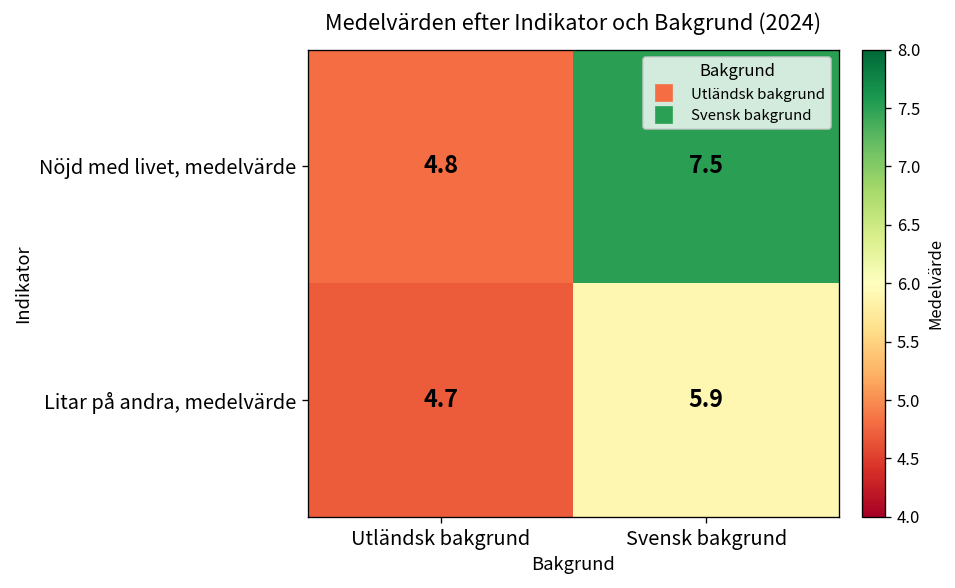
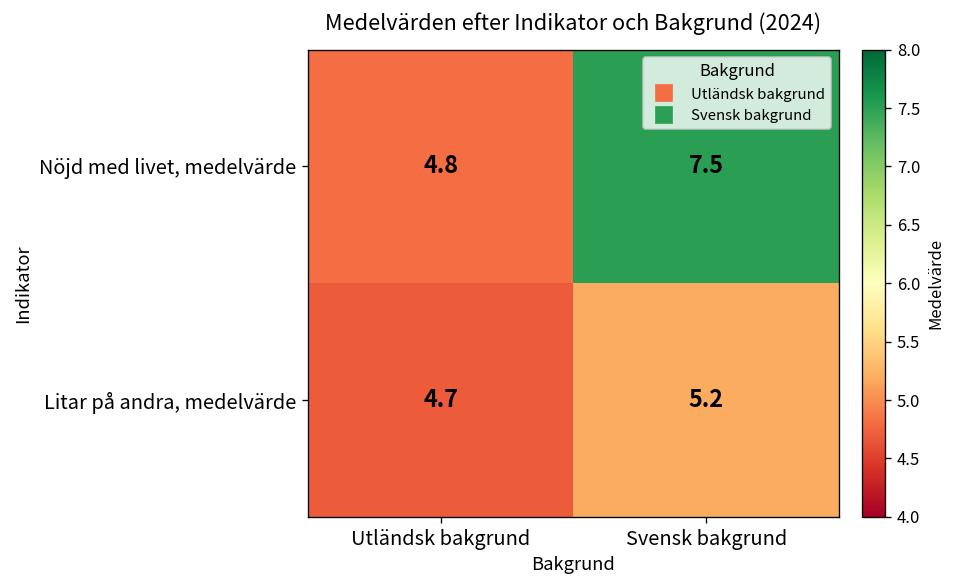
Litar på andra, medelvärde, Svensk bakgrund: 5.9 -> 5.2
